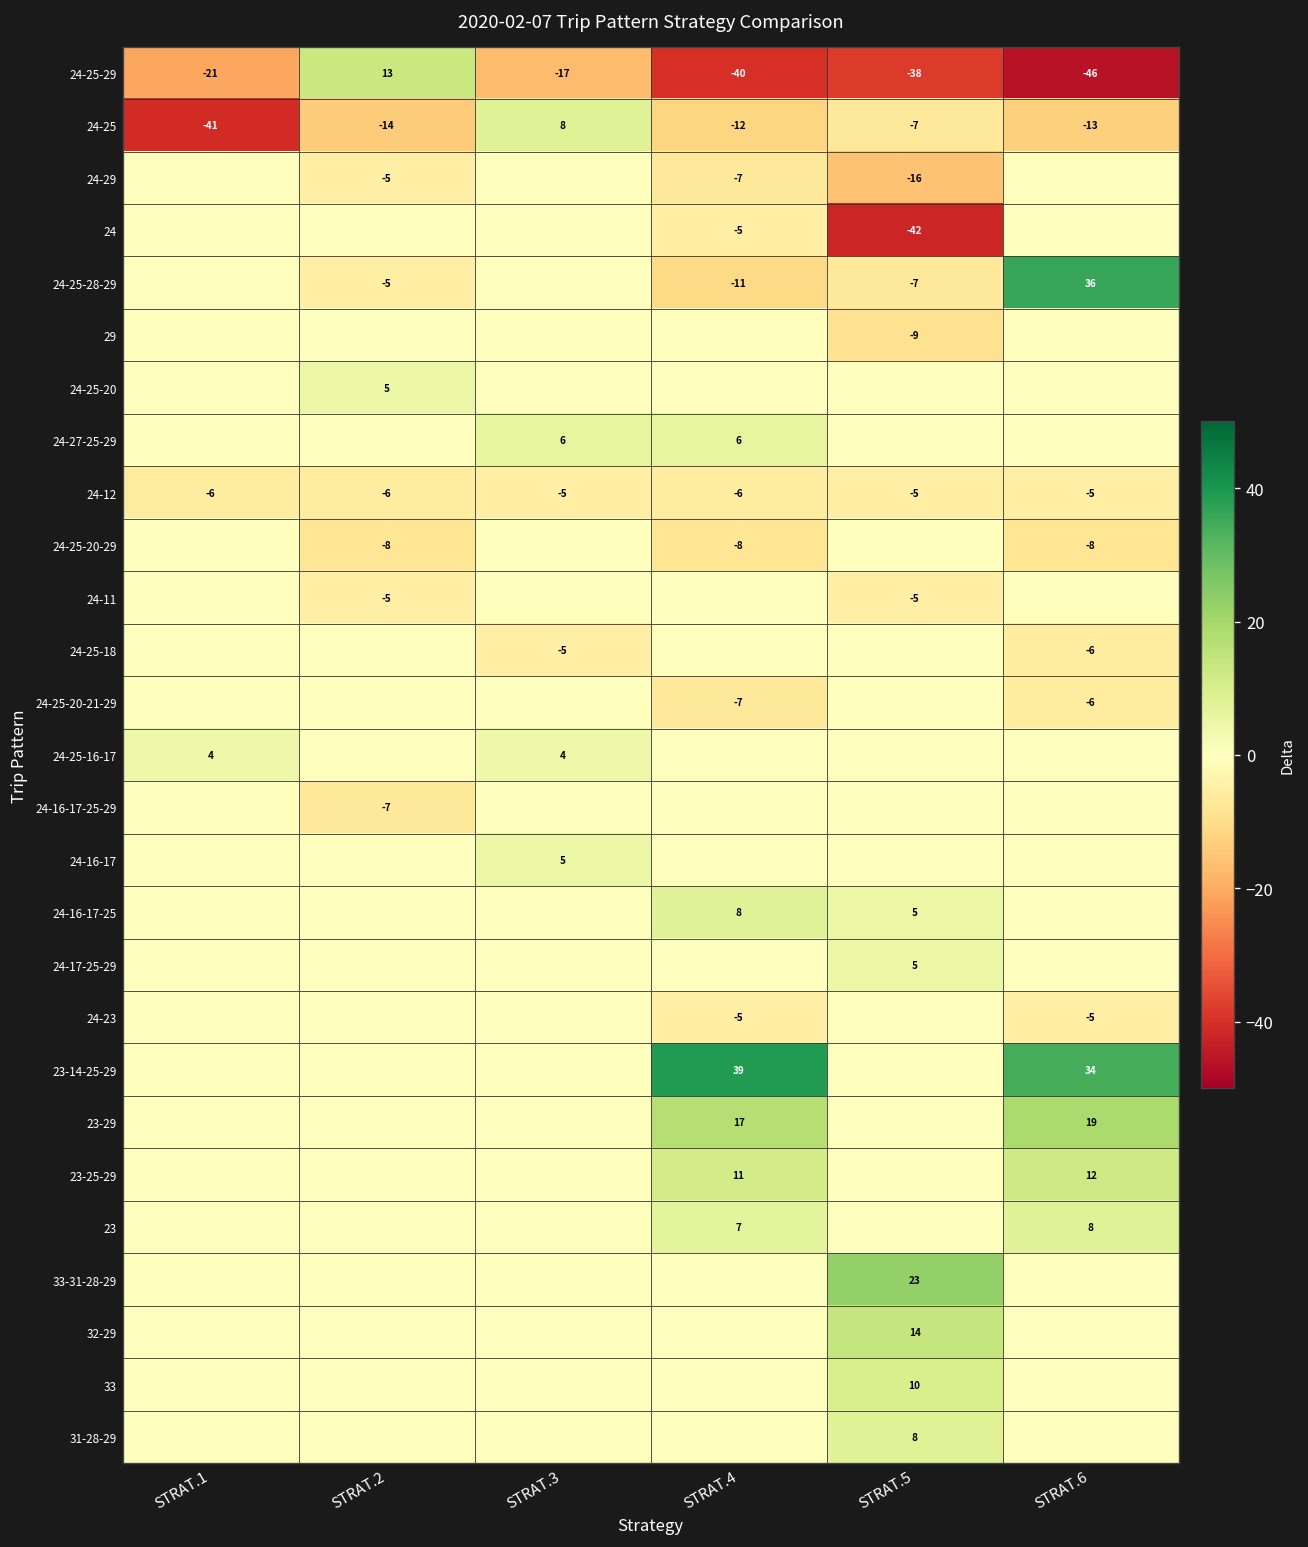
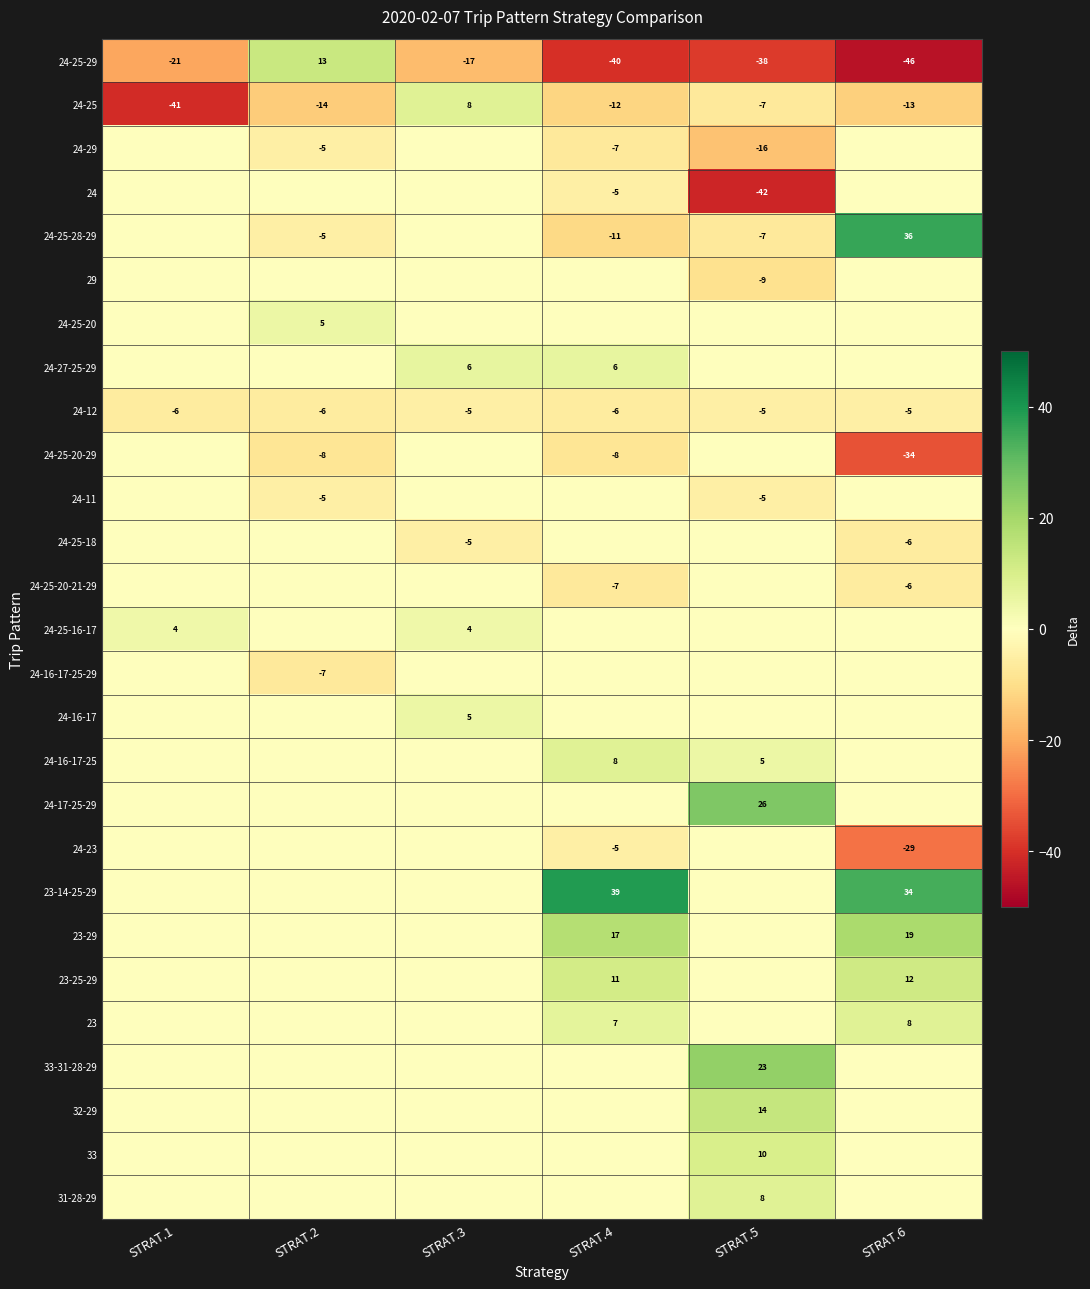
24-25-20-29, STRAT.6: -8 -> -34
24-17-25-29, STRAT.5: 5 -> 26
24-23, STRAT.6: -5 -> -29
